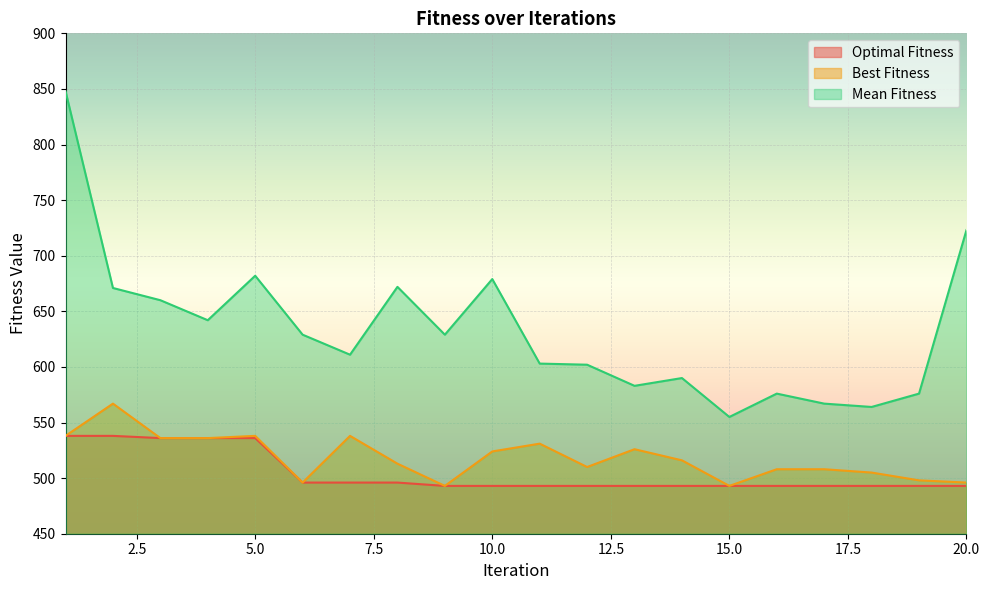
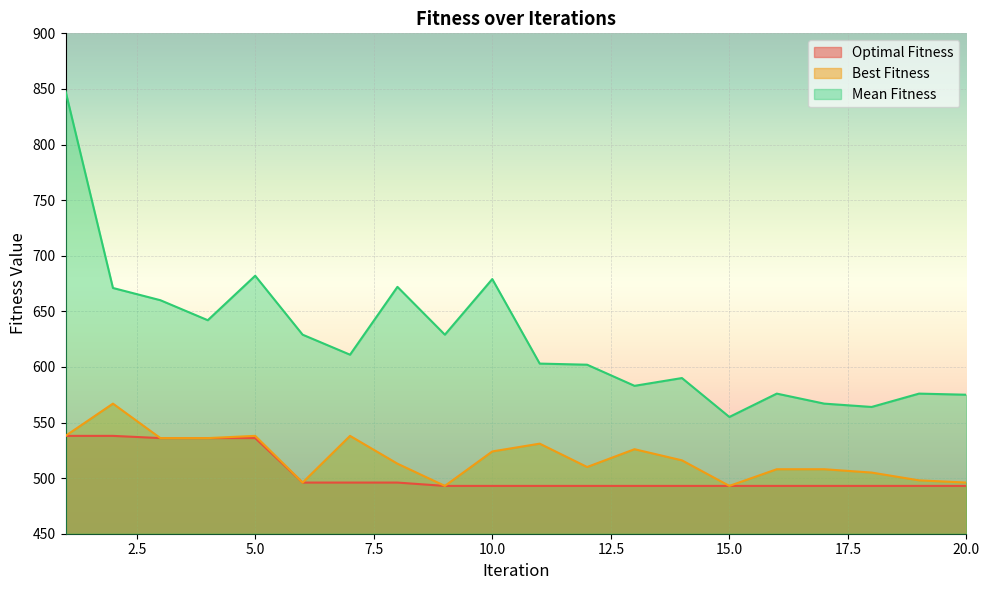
Mean Fitness, 20.0: 723 -> 575
